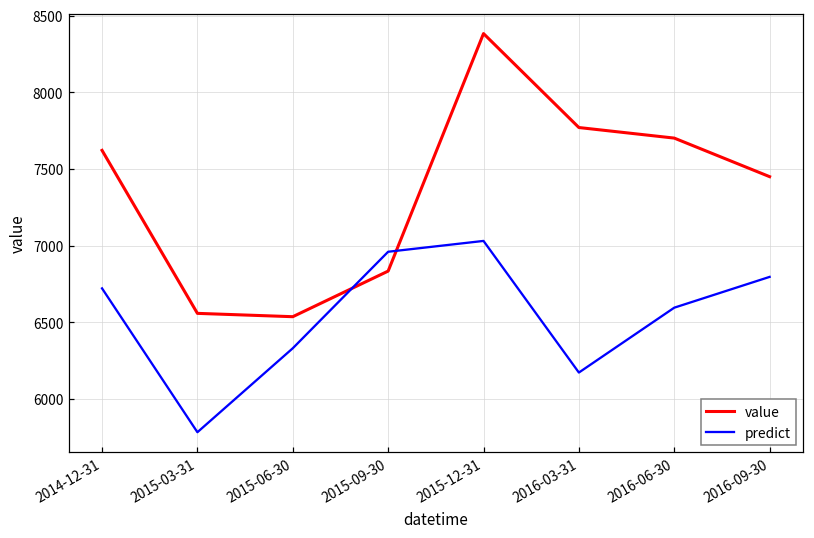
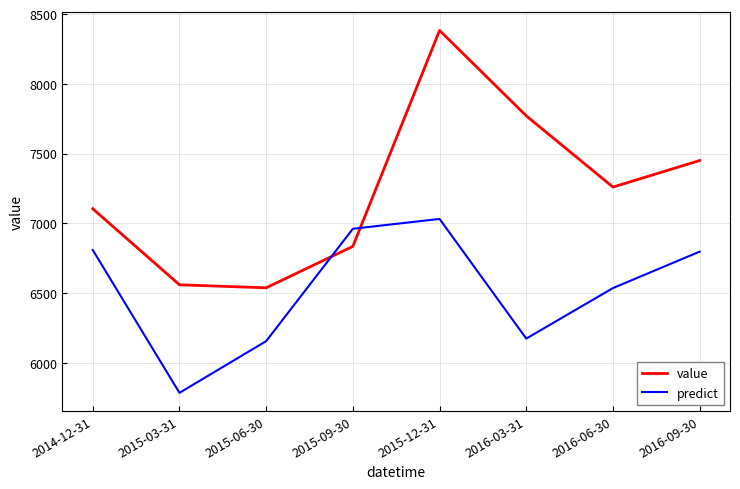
value, 2014-12-31: 7620 -> 7100
predict, 2014-12-31: 6720 -> 6810
predict, 2015-06-30: 6330 -> 6150
value, 2016-06-30: 7700 -> 7260
predict, 2016-06-30: 6600 -> 6530
